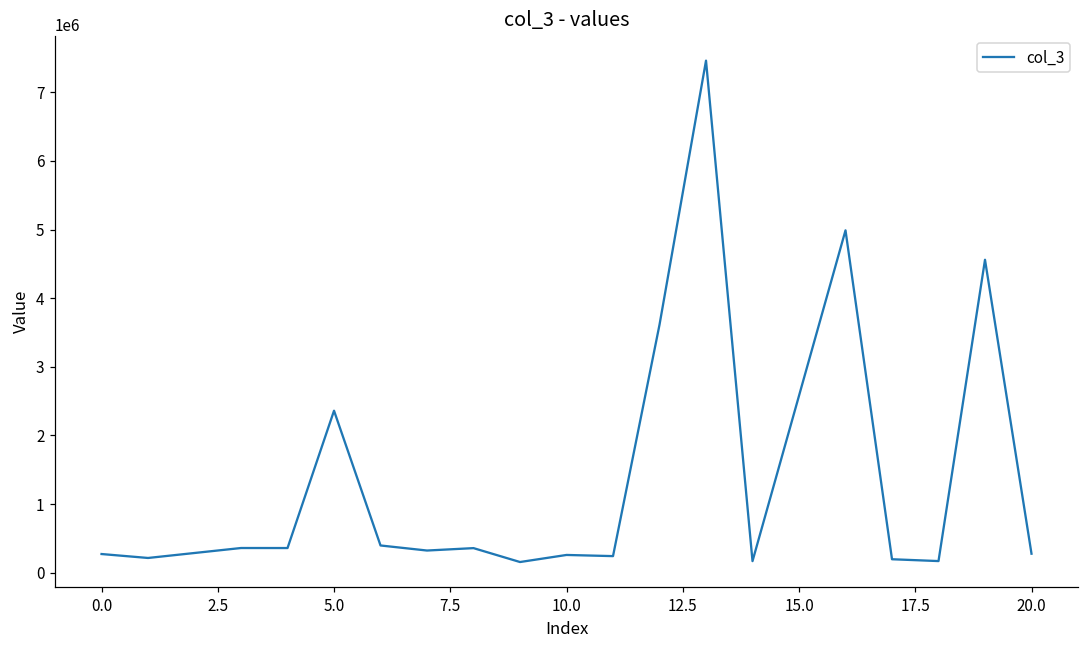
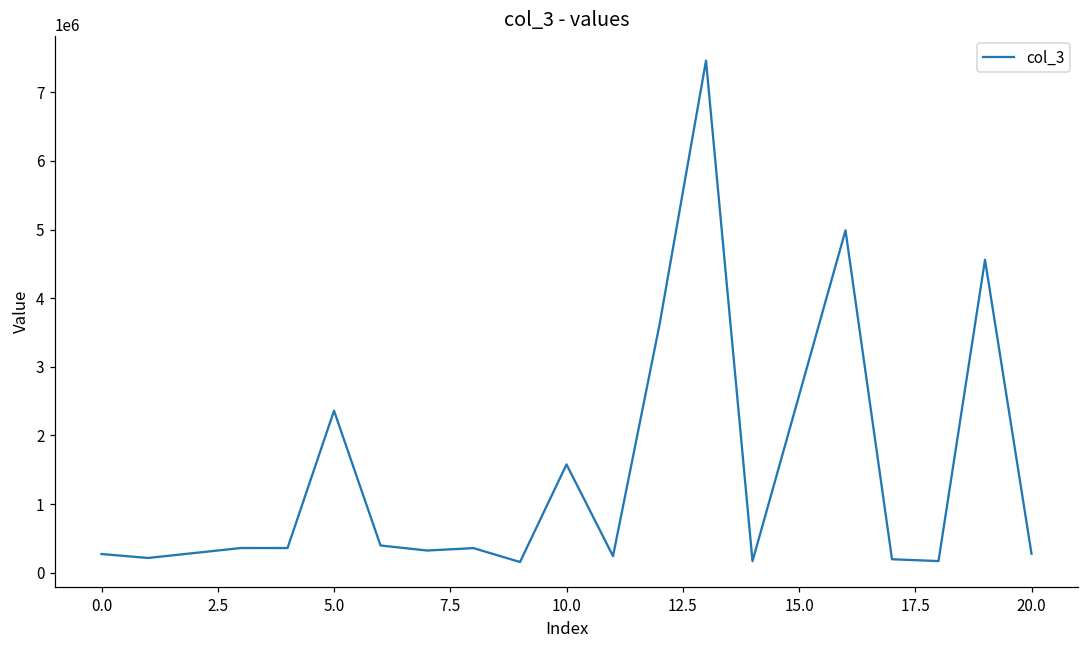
10.0: 300000 -> 1600000
